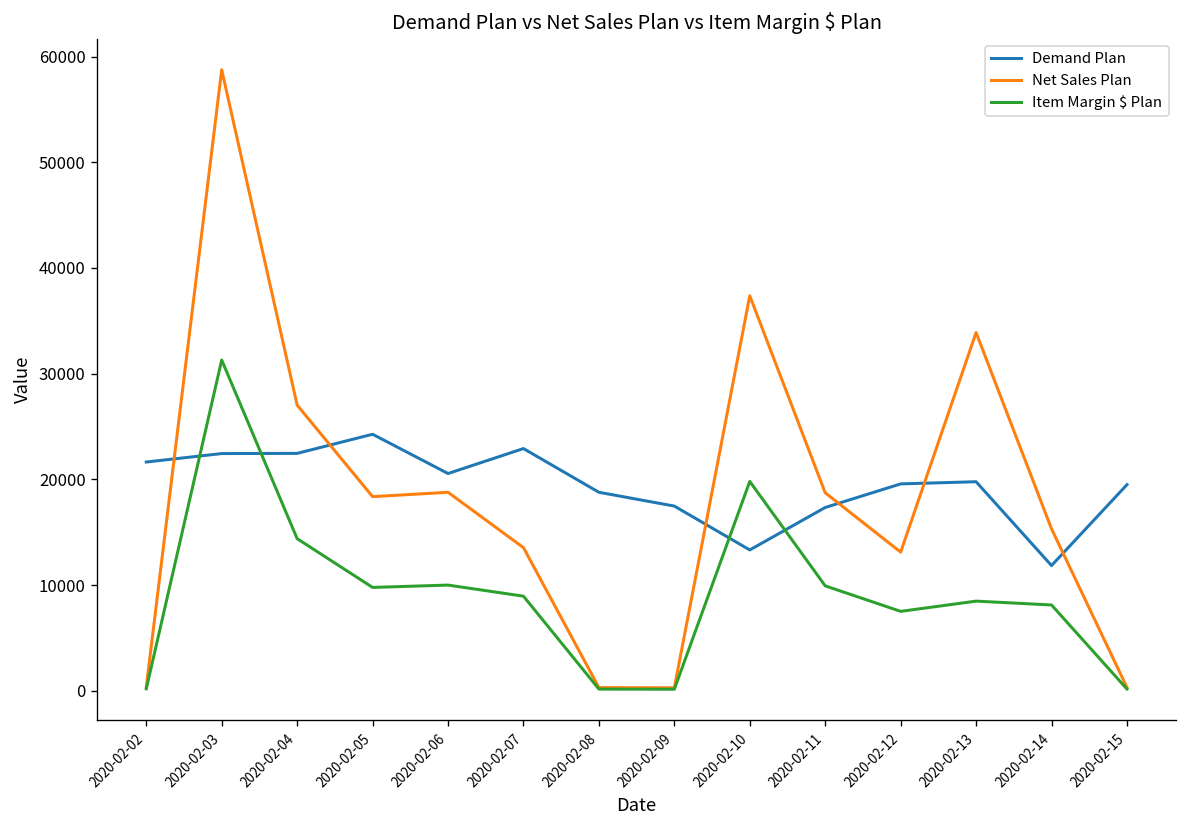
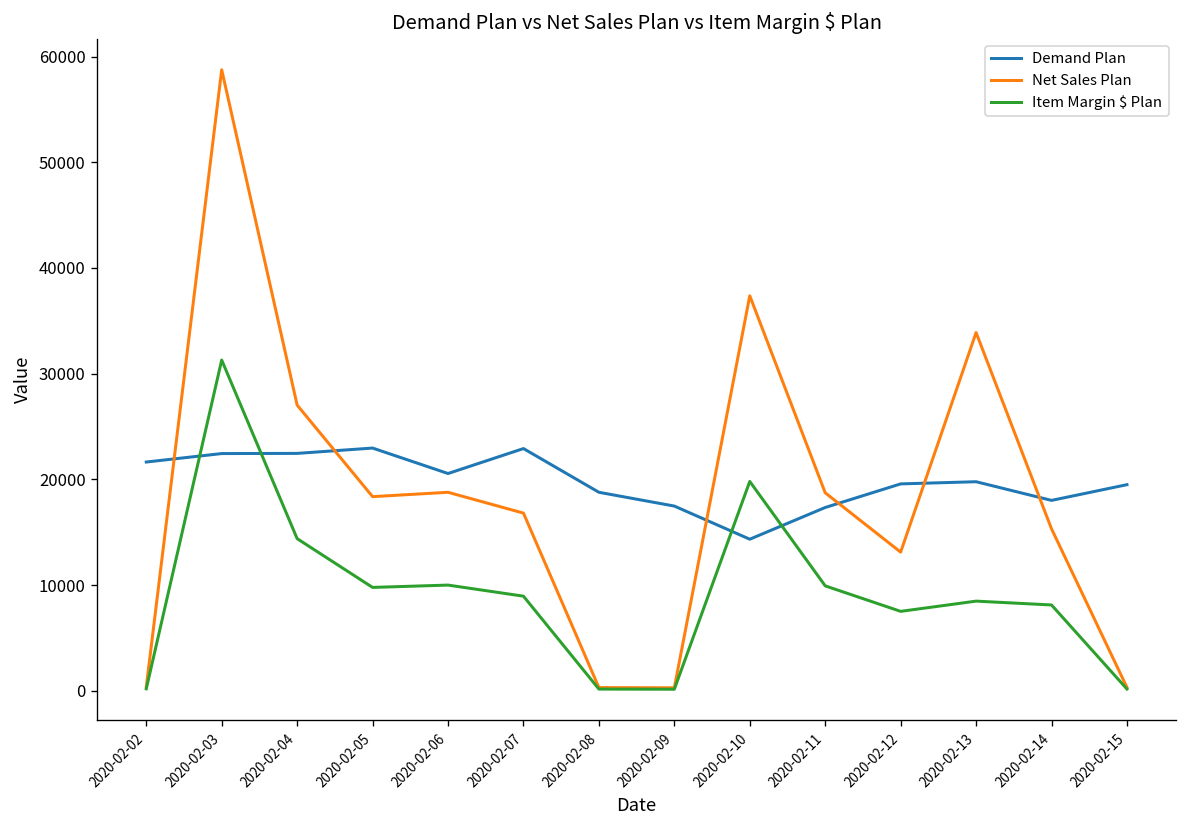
Demand Plan, 2020-02-05: 24000 -> 23000
Net Sales Plan, 2020-02-07: 14000 -> 17000
Demand Plan, 2020-02-10: 13000 -> 14000
Demand Plan, 2020-02-14: 12000 -> 18000
